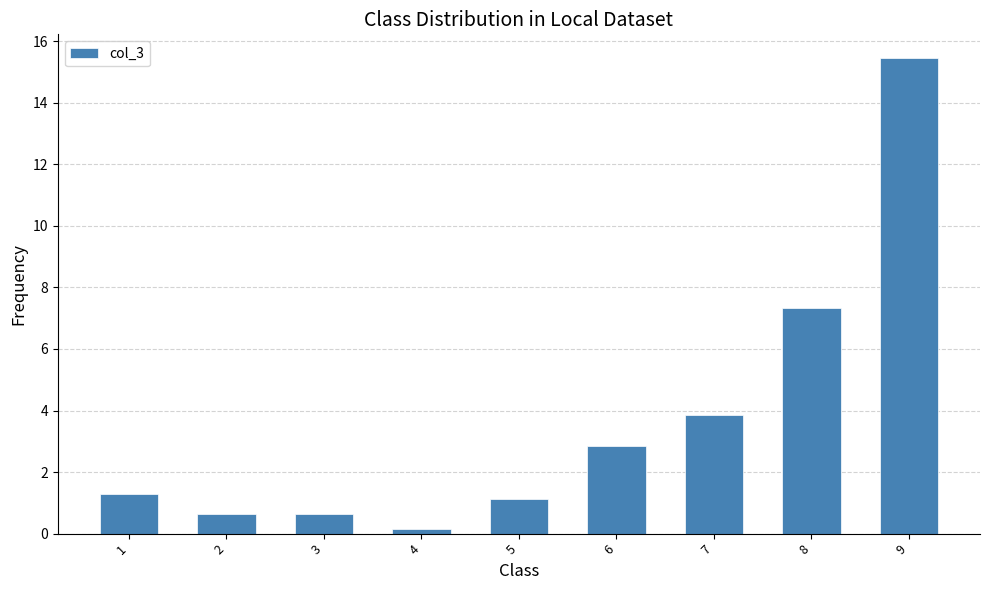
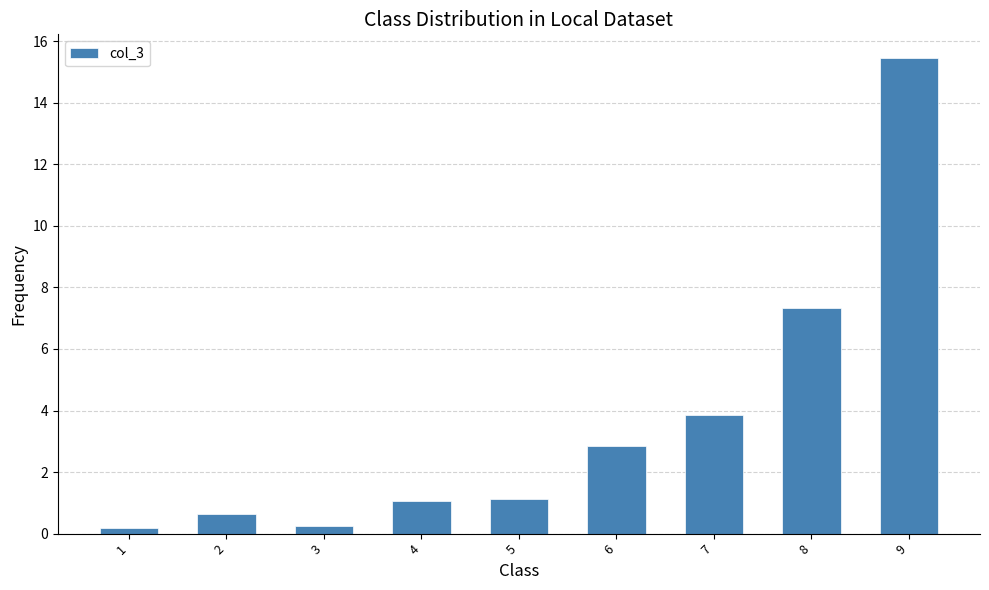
1: 1.3 -> 0.2
3: 0.6 -> 0.3
4: 0.1 -> 1.0
